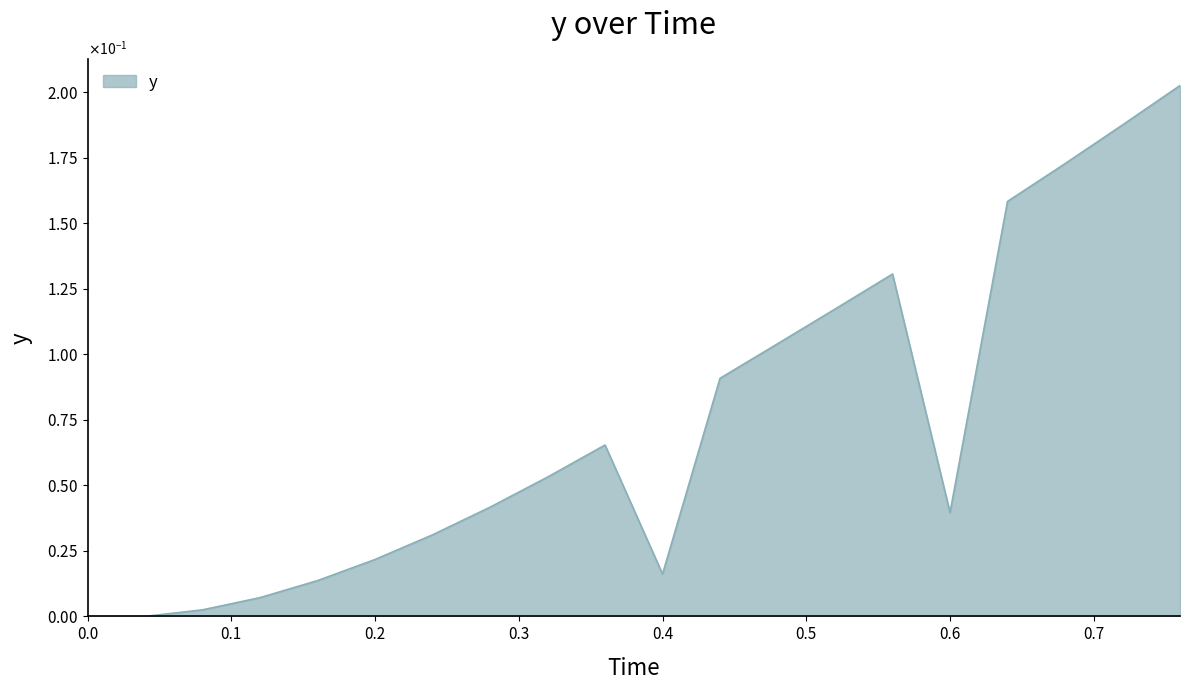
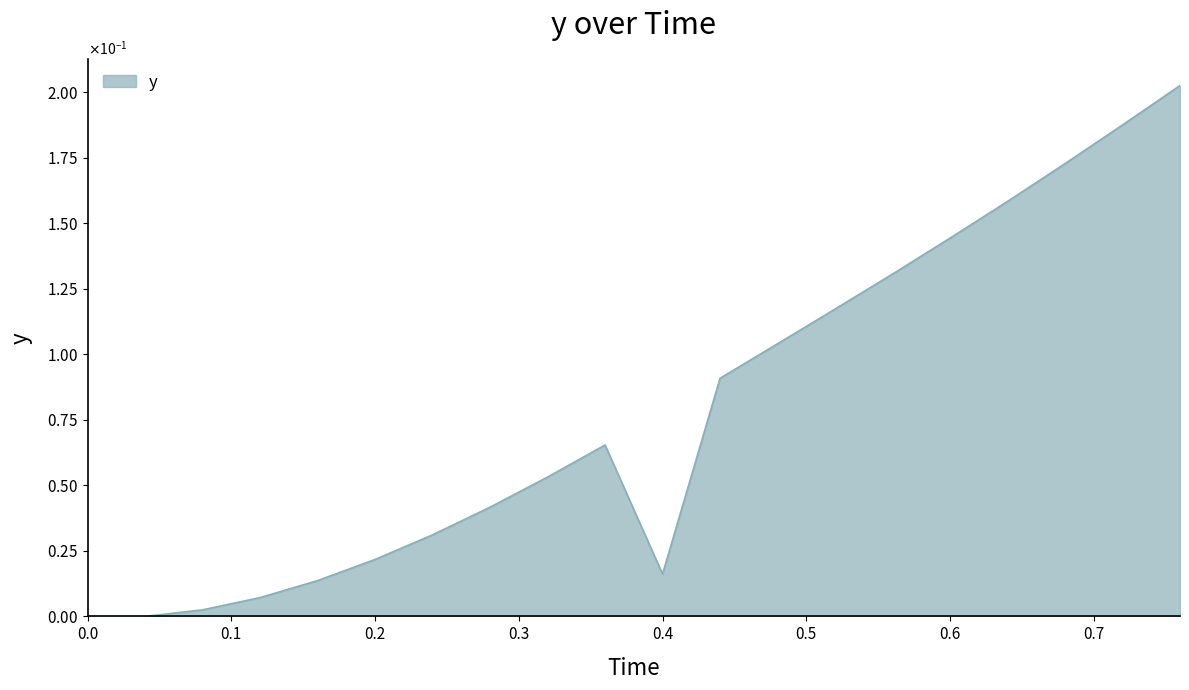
0.6: 0.040 -> 0.144
